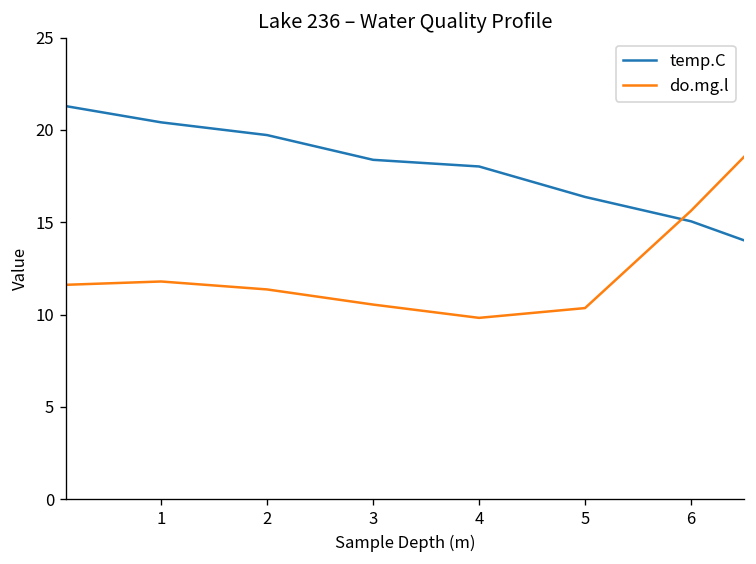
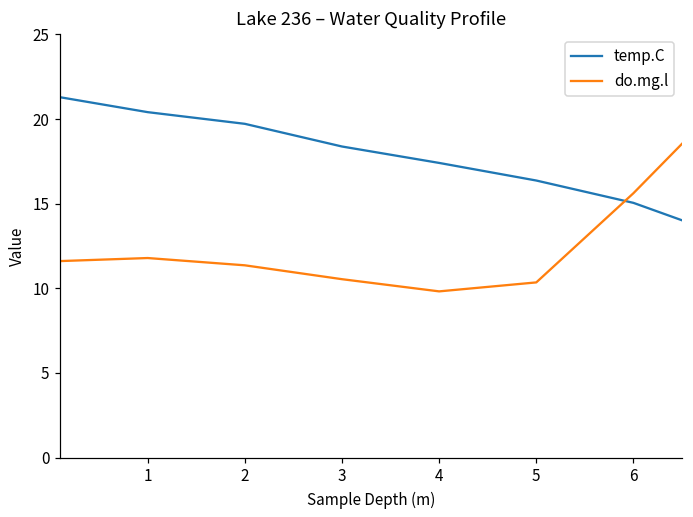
temp.C, 4: 18.0 -> 17.4
